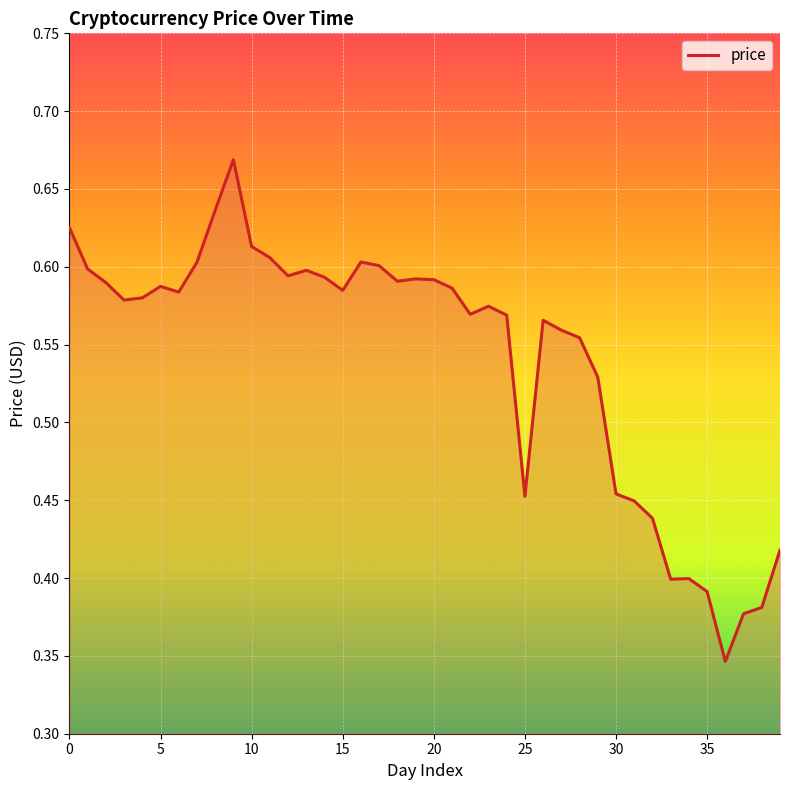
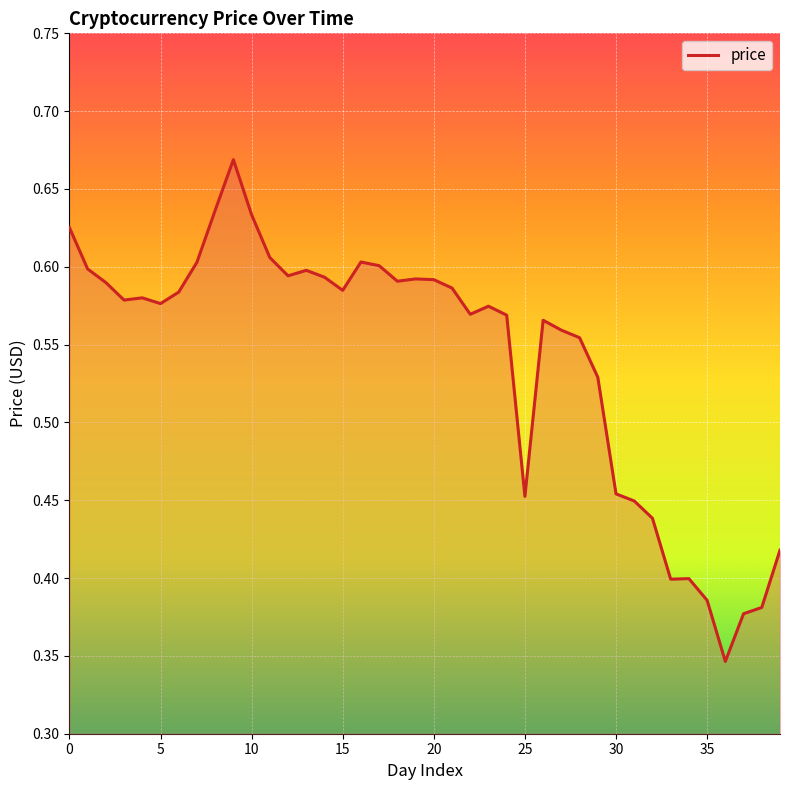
5: 0.587 -> 0.576
10: 0.613 -> 0.633
35: 0.391 -> 0.386
